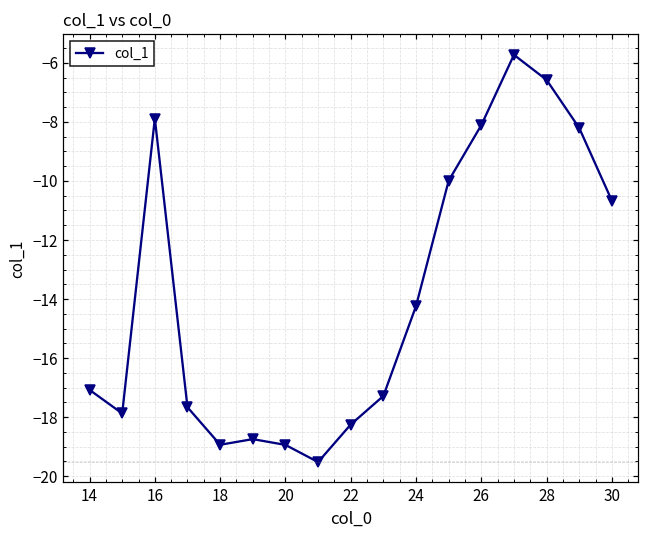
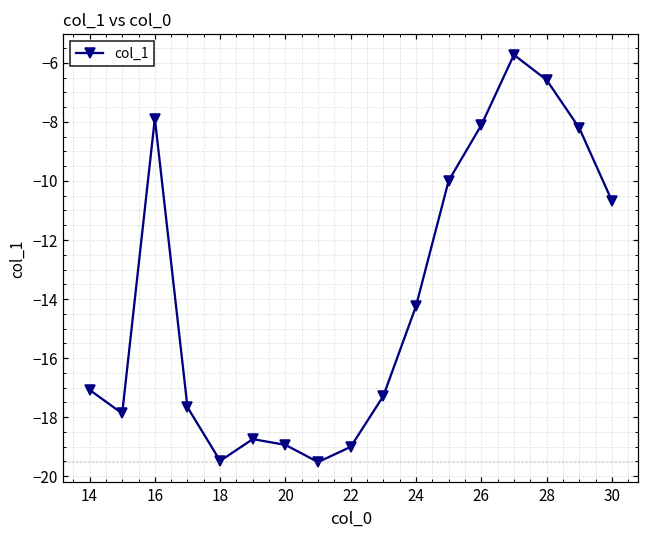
18: -18.9 -> -19.5
22: -18.3 -> -19.0
